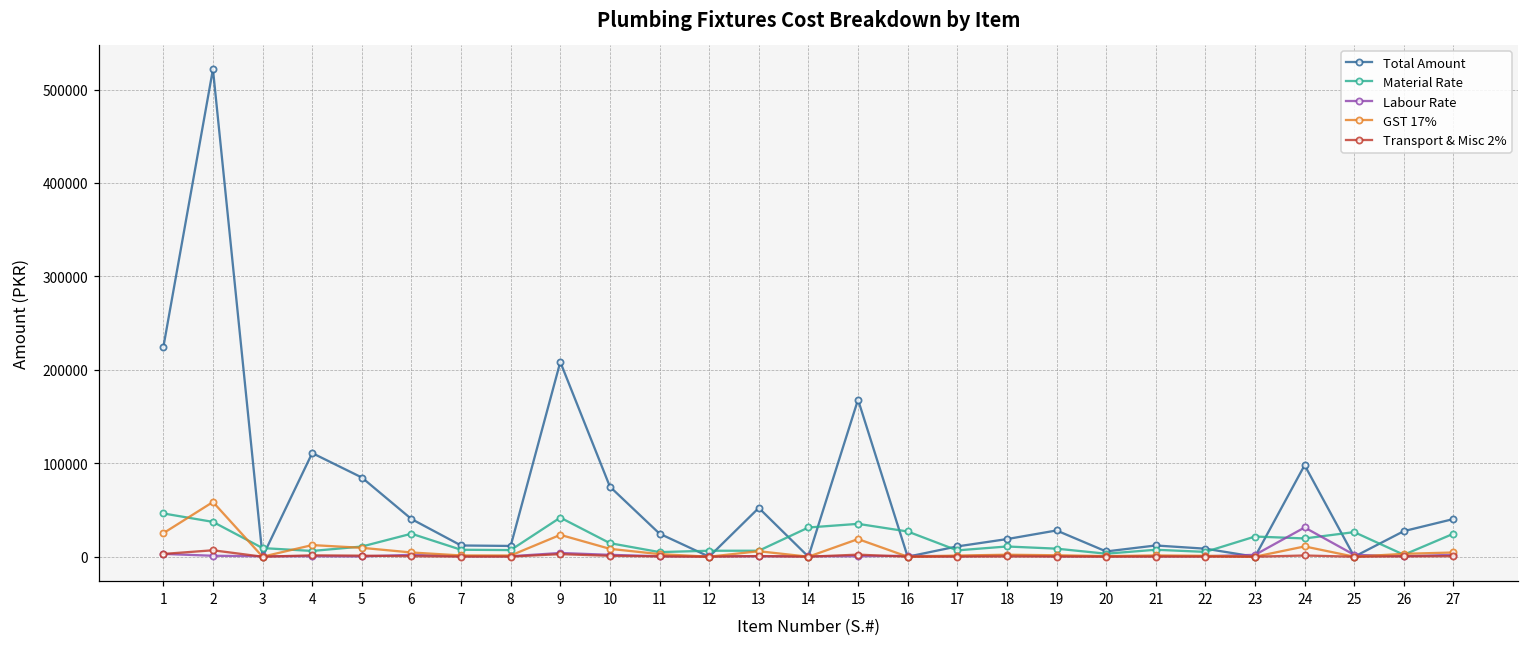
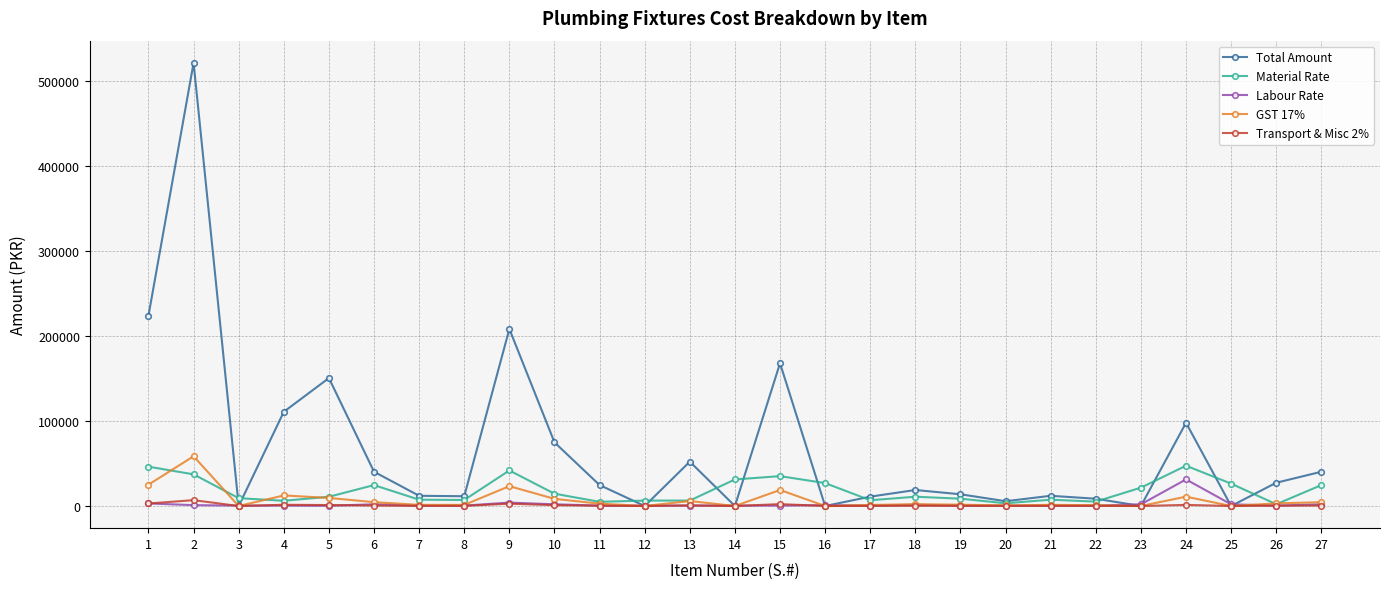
Total Amount, 5: 80000 -> 150000
Total Amount, 19: 30000 -> 10000
Material Rate, 24: 20000 -> 50000
